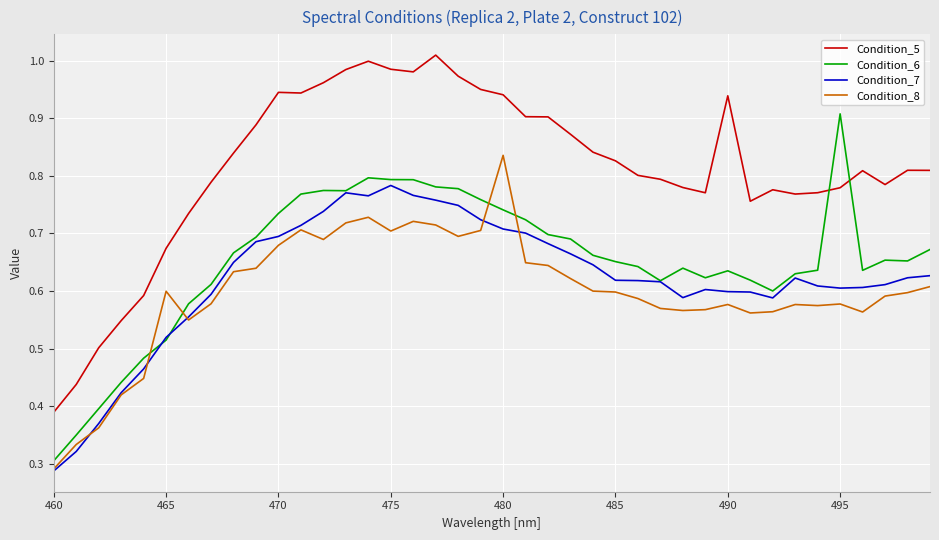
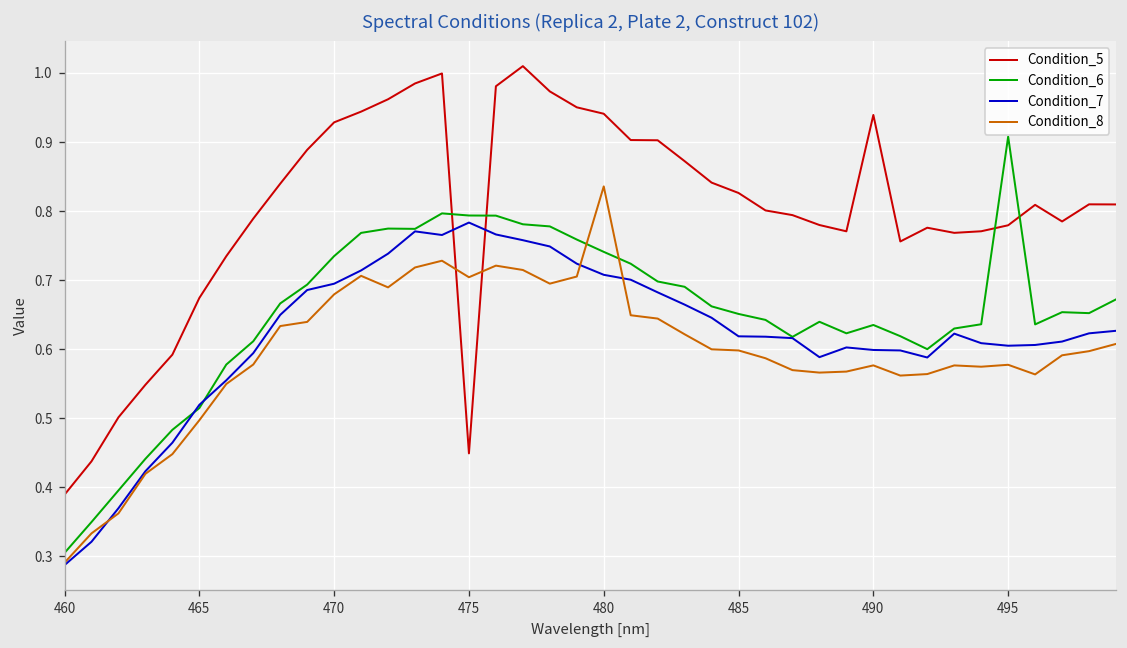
Condition_8, 465: 0.60 -> 0.50
Condition_5, 470: 0.95 -> 0.93
Condition_5, 475: 0.99 -> 0.45
